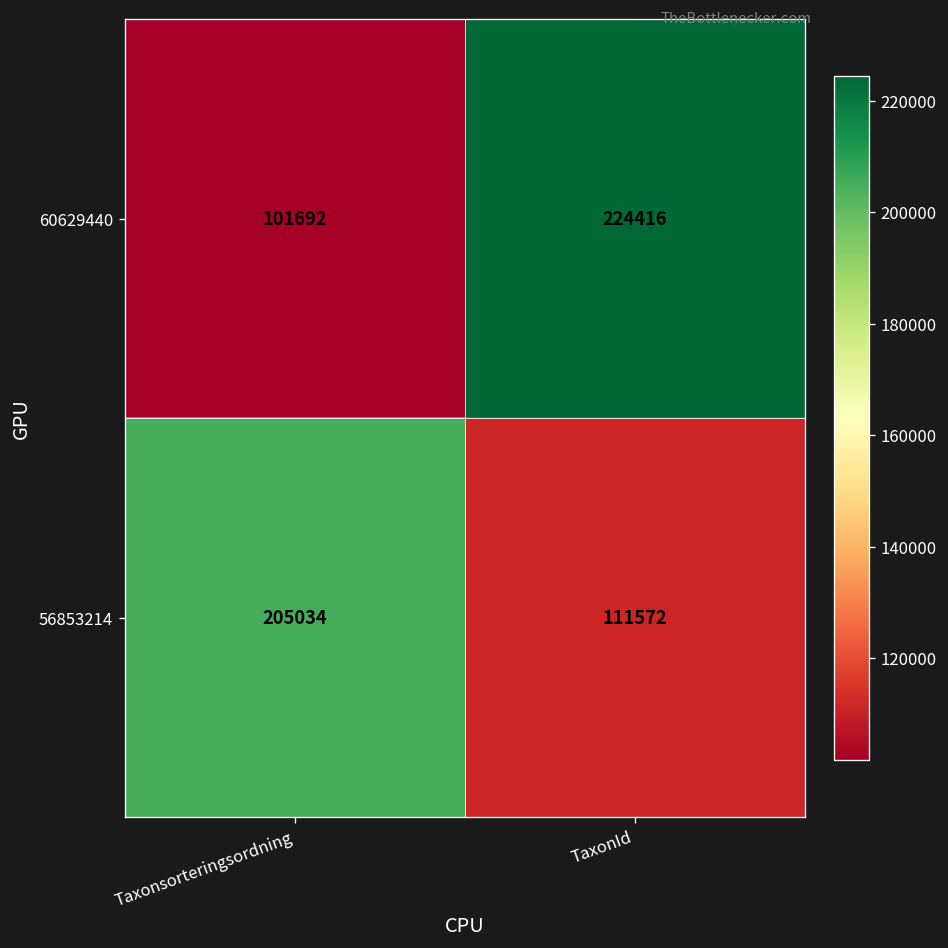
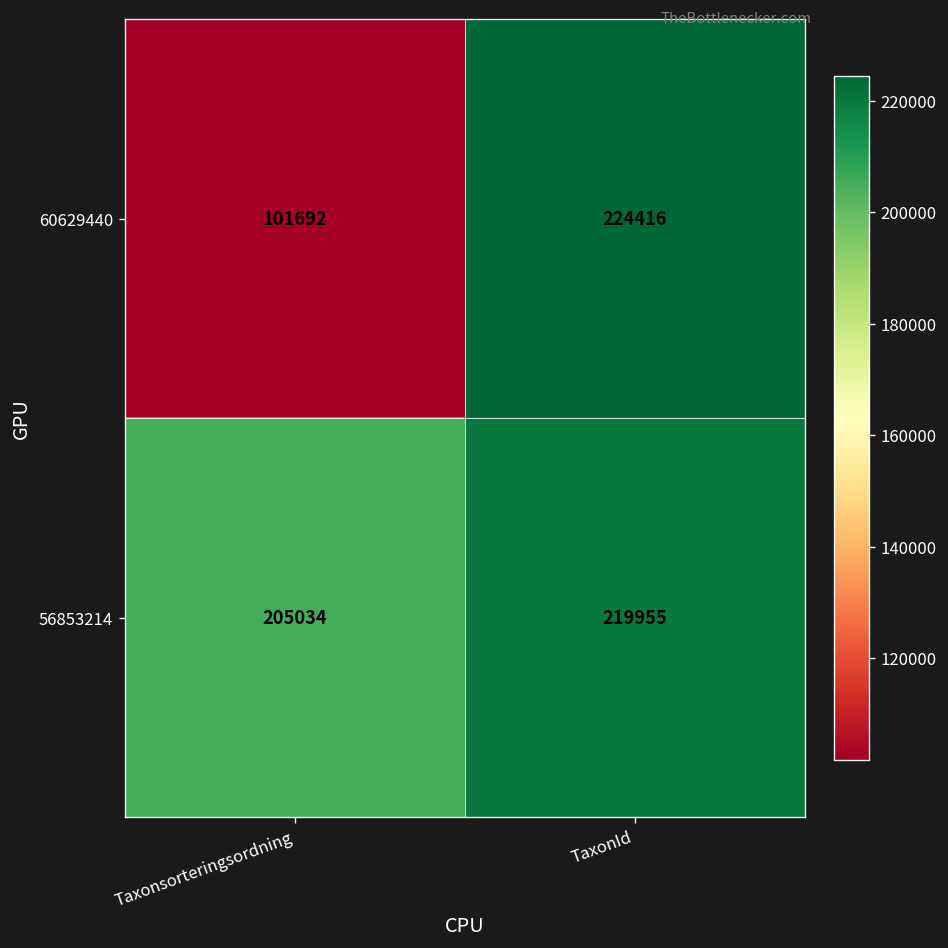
56853214, TaxonId: 111572 -> 219955
